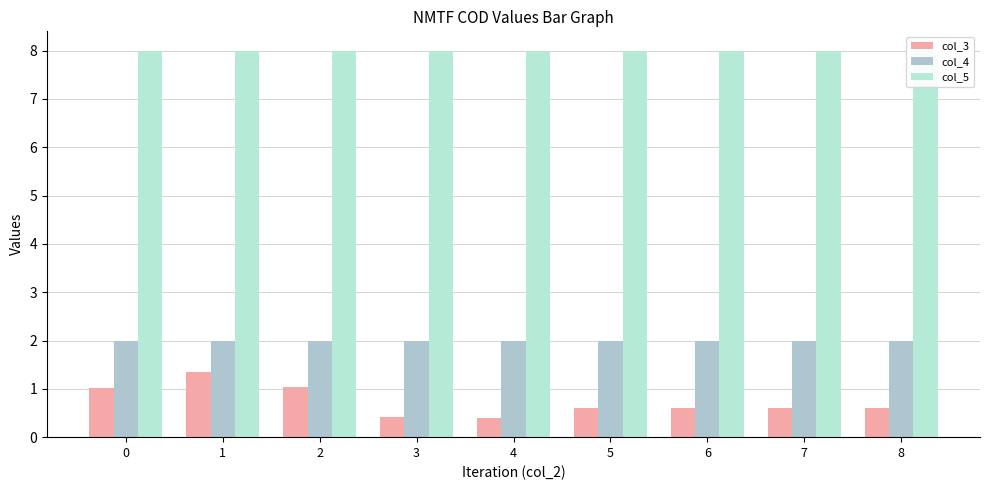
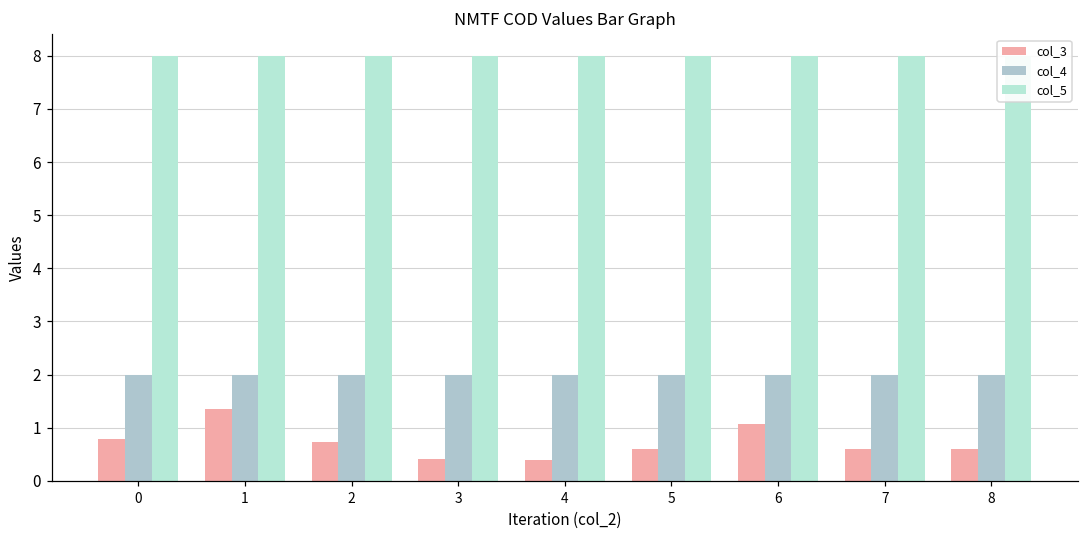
col_3, 0: 1.0 -> 0.8
col_3, 2: 1.0 -> 0.7
col_3, 6: 0.6 -> 1.1
